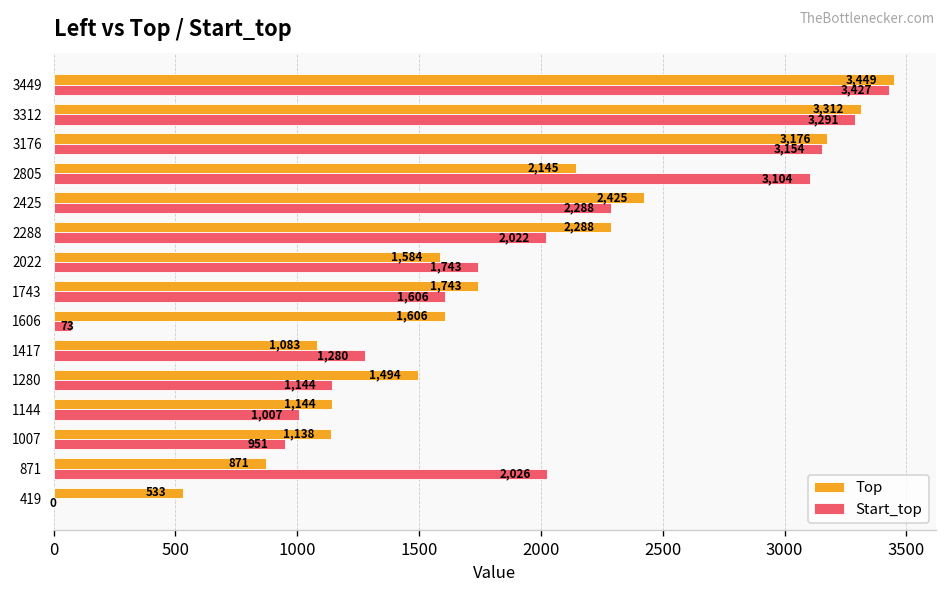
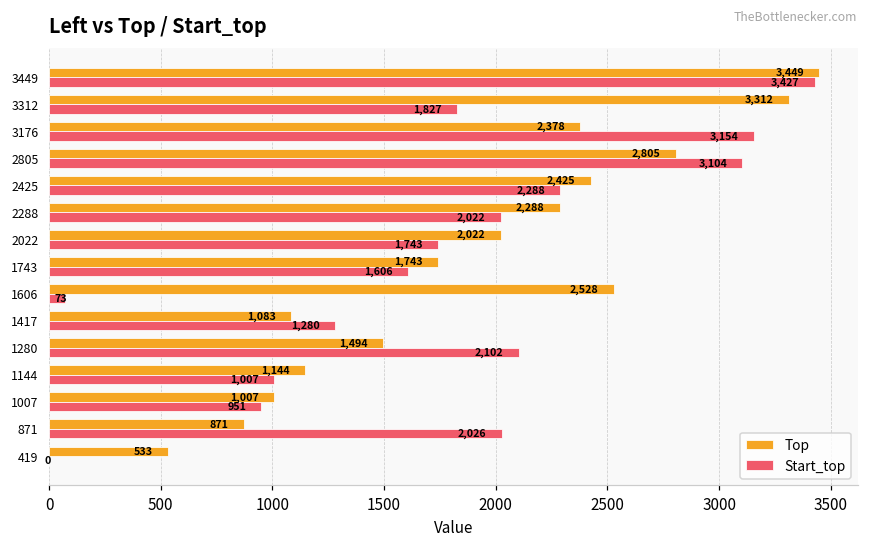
Start_top, 3312: 3,291 -> 1,827
Top, 3176: 3,176 -> 2,378
Top, 2805: 2,145 -> 2,805
Top, 2022: 1,584 -> 2,022
Top, 1606: 1,606 -> 2,528
Start_top, 1280: 1,144 -> 2,102
Top, 1007: 1,138 -> 1,007
